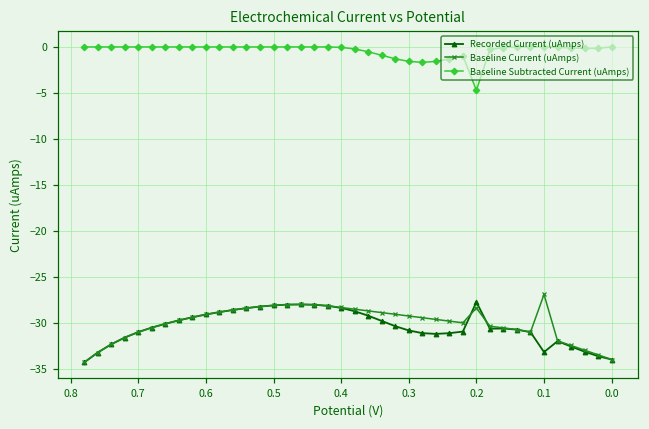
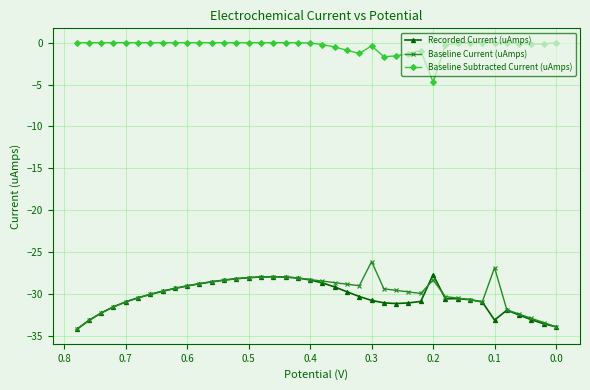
Baseline Current (uAmps), 0.3: -29 -> -26
Baseline Subtracted Current (uAmps), 0.3: -2 -> 0
